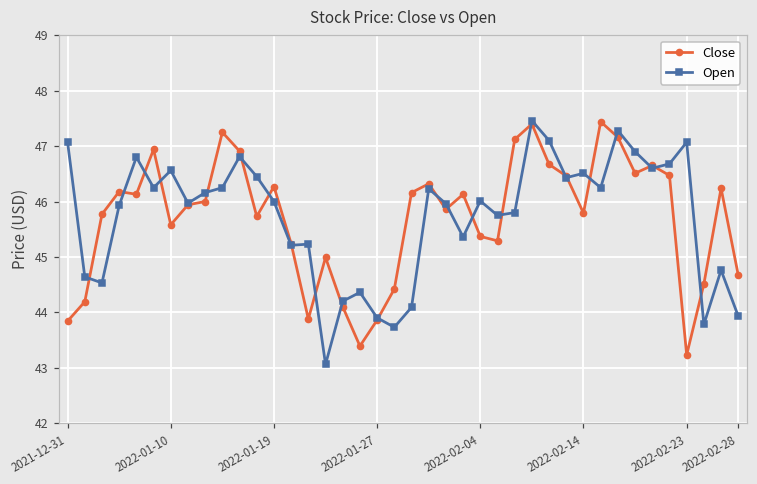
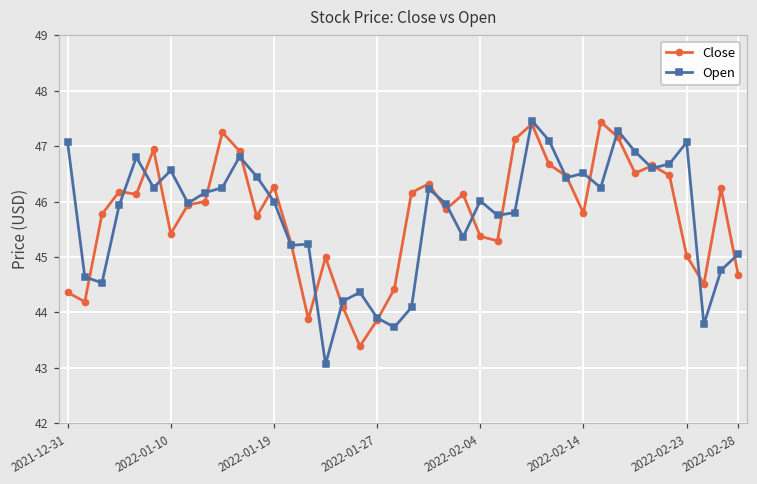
Close, 2021-12-31: 43.8 -> 44.4
Close, 2022-01-10: 45.6 -> 45.4
Close, 2022-02-23: 43.2 -> 45.0
Open, 2022-02-28: 43.9 -> 45.1
